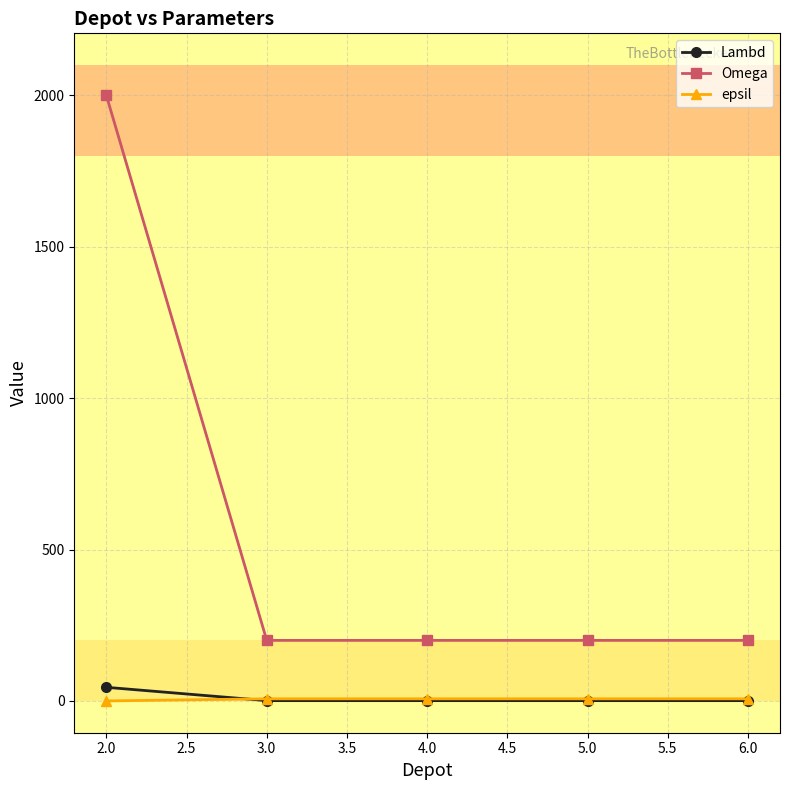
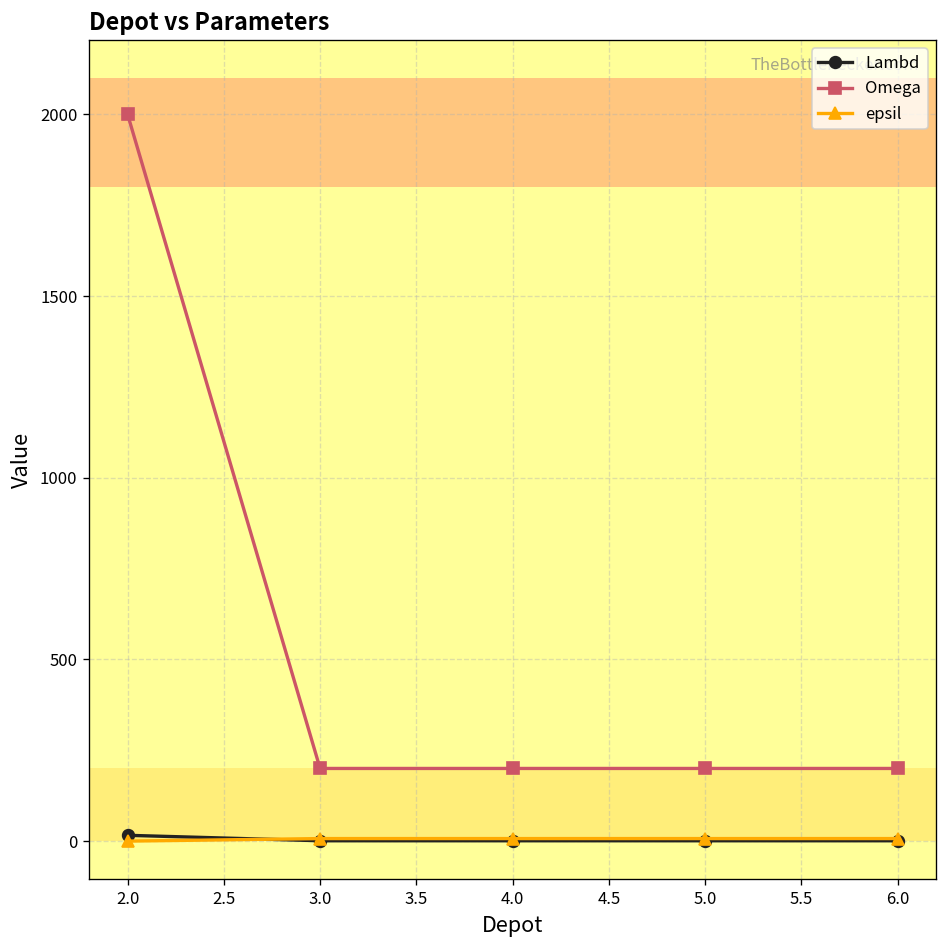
Lambd, 2.0: 50 -> 20
